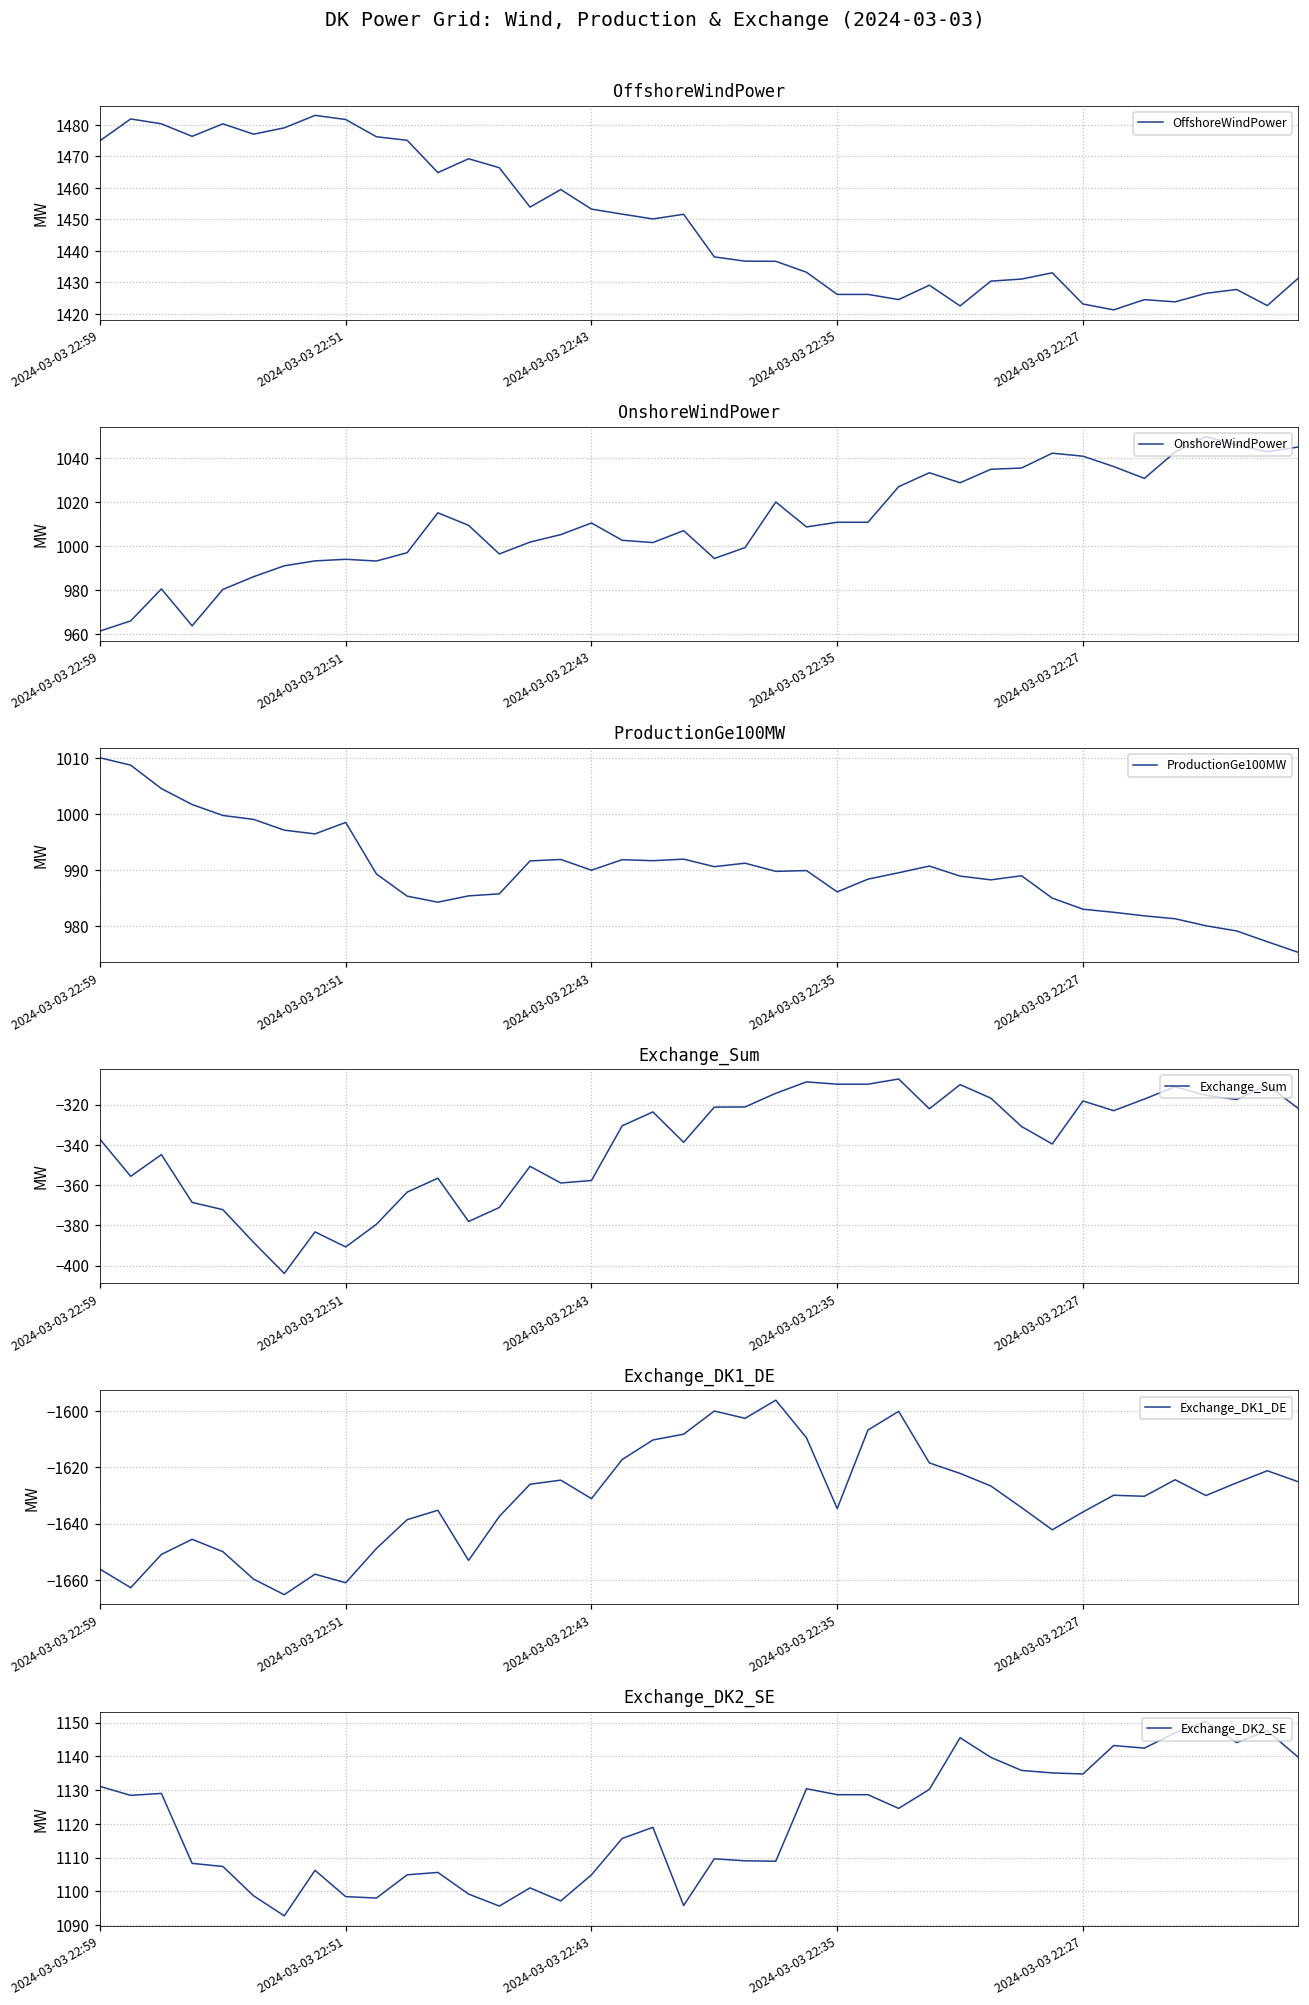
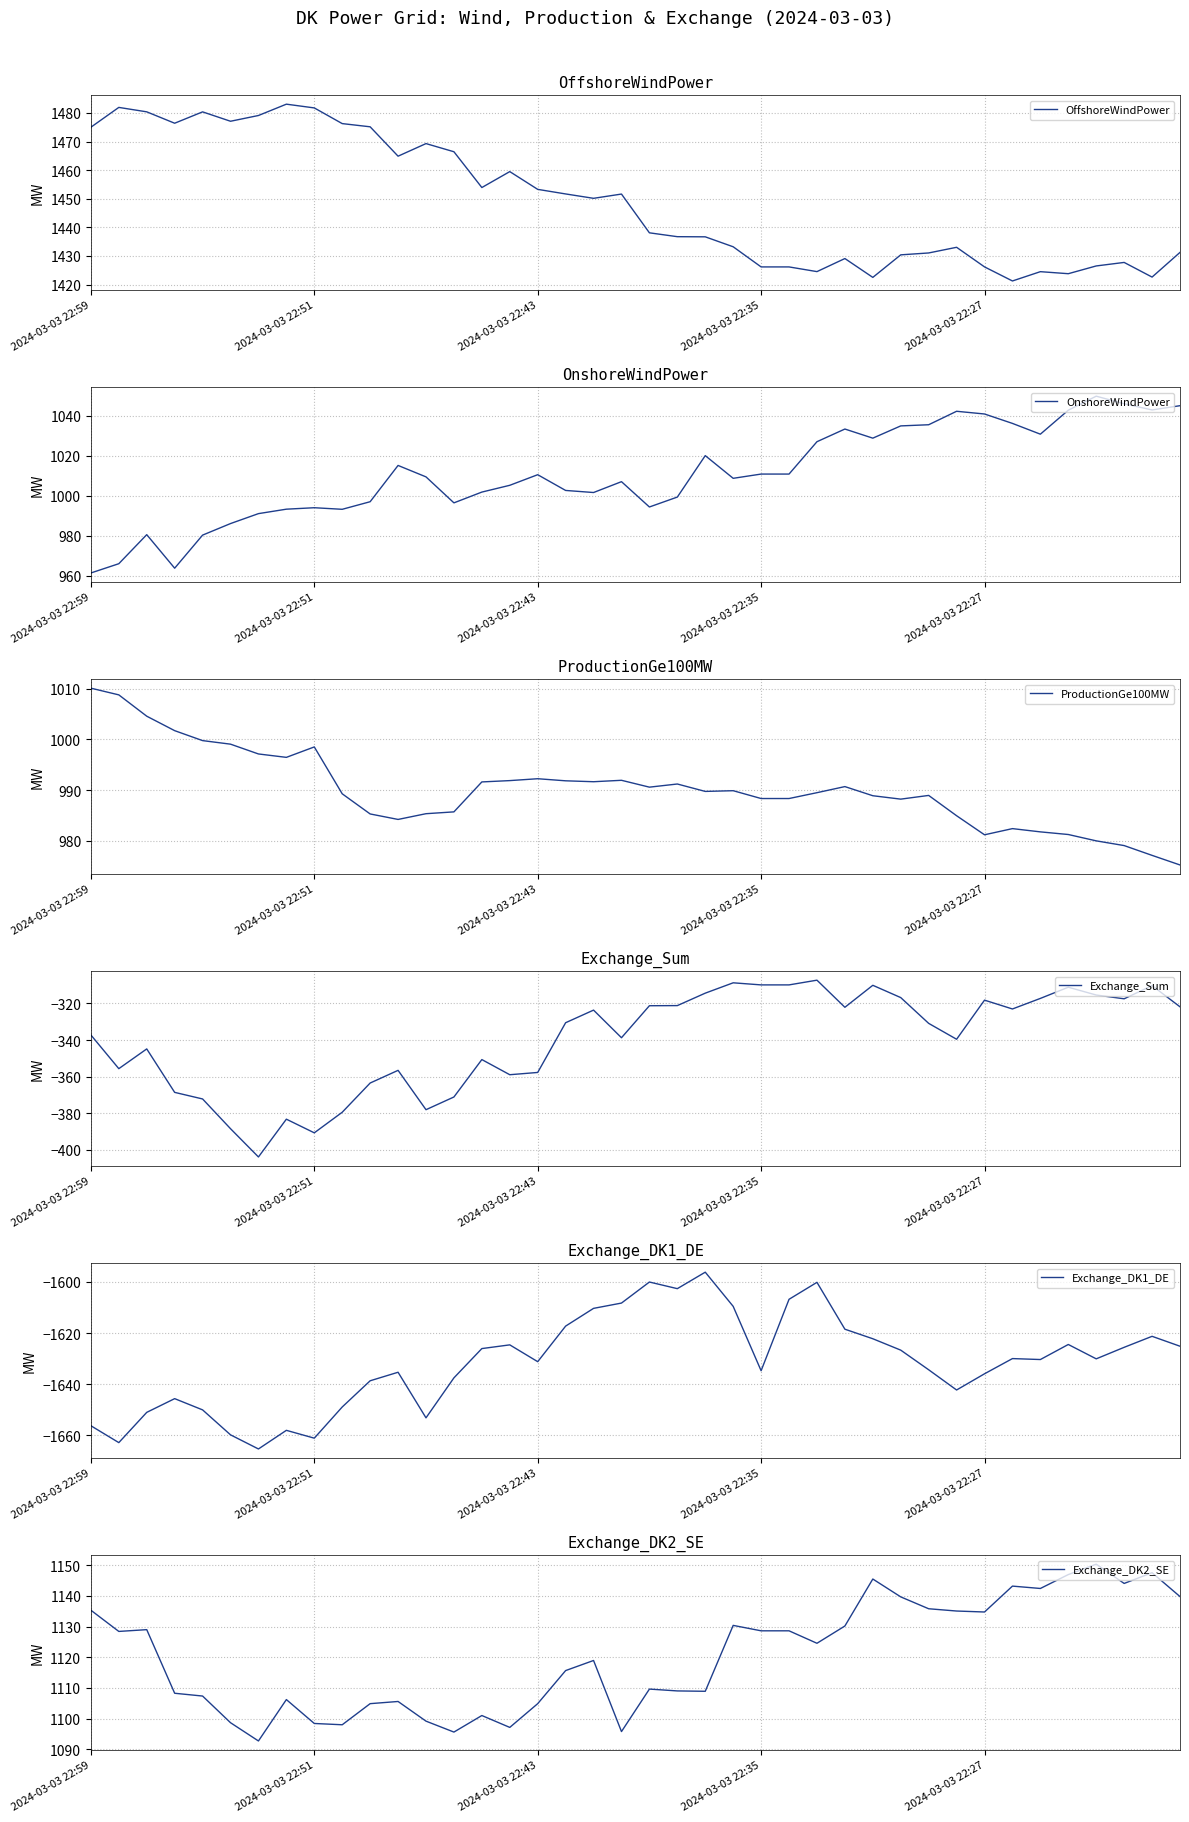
OffshoreWindPower, 2024-03-03 22:27: 1423 -> 1426
ProductionGe100MW, 2024-03-03 22:43: 990 -> 992
ProductionGe100MW, 2024-03-03 22:35: 986 -> 988
ProductionGe100MW, 2024-03-03 22:27: 983 -> 981
Exchange_DK2_SE, 2024-03-03 22:59: 1131 -> 1135
